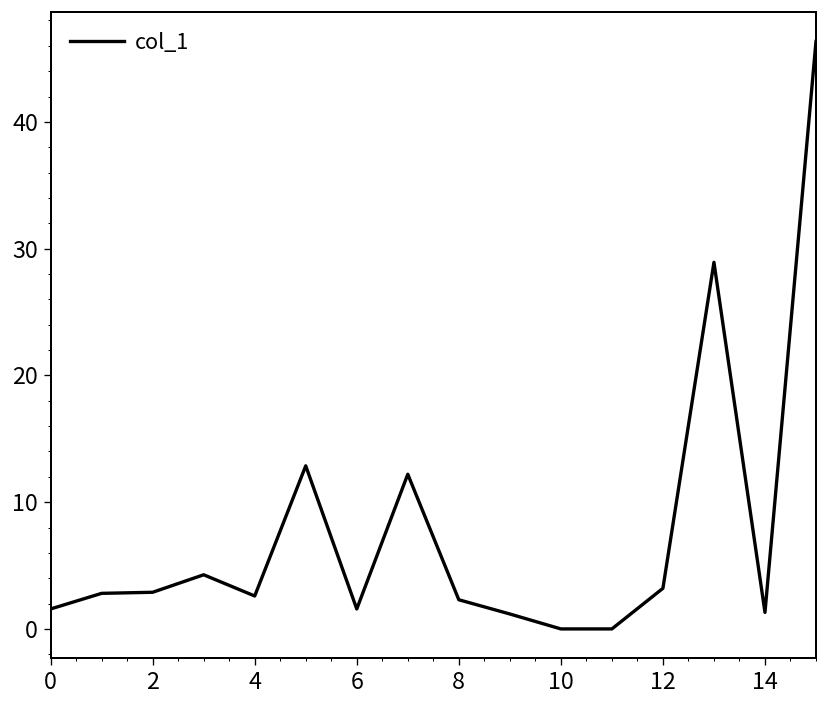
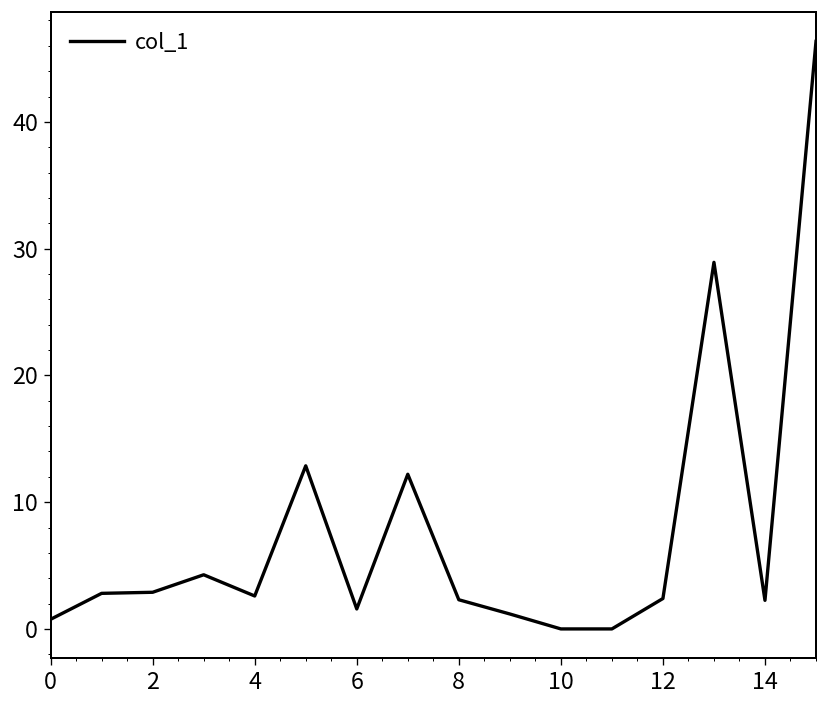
0: 1.6 -> 0.8
12: 3.2 -> 2.4
14: 1.3 -> 2.3
